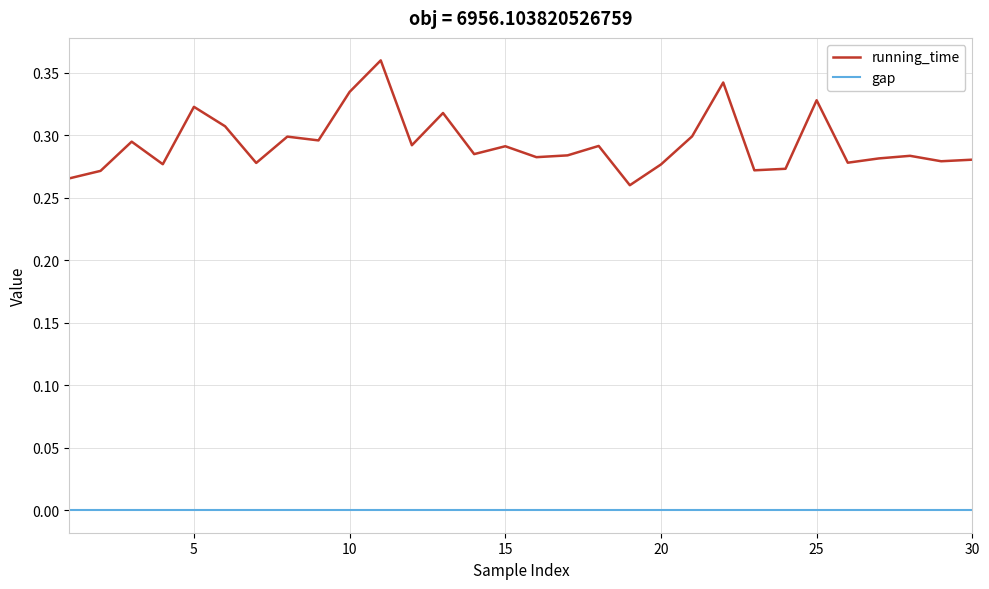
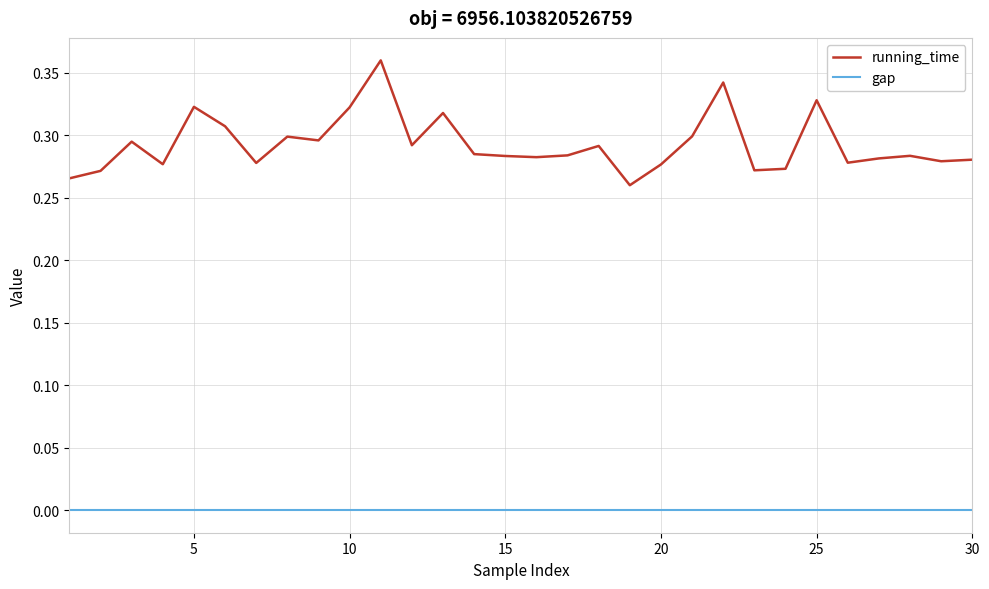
running_time, 10: 0.335 -> 0.322
running_time, 15: 0.291 -> 0.283
